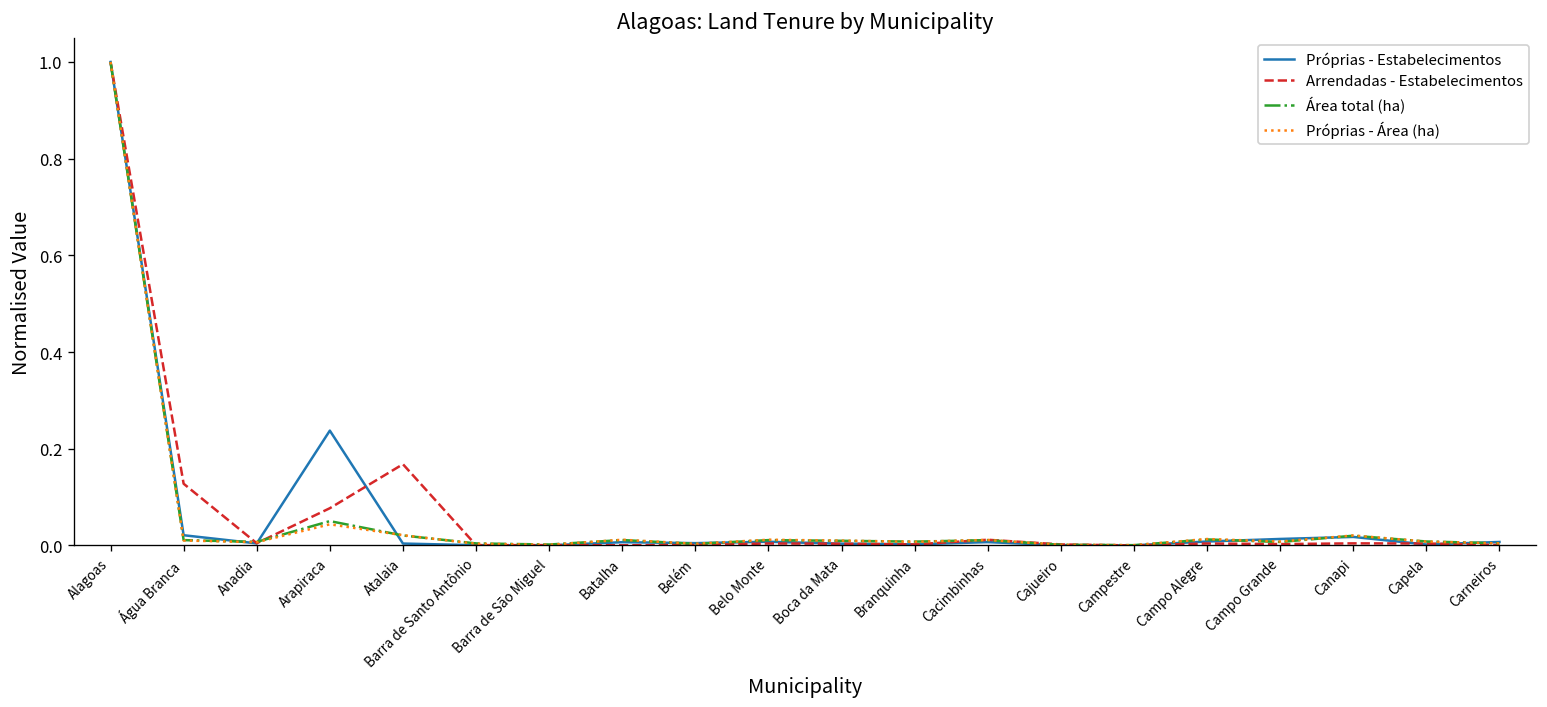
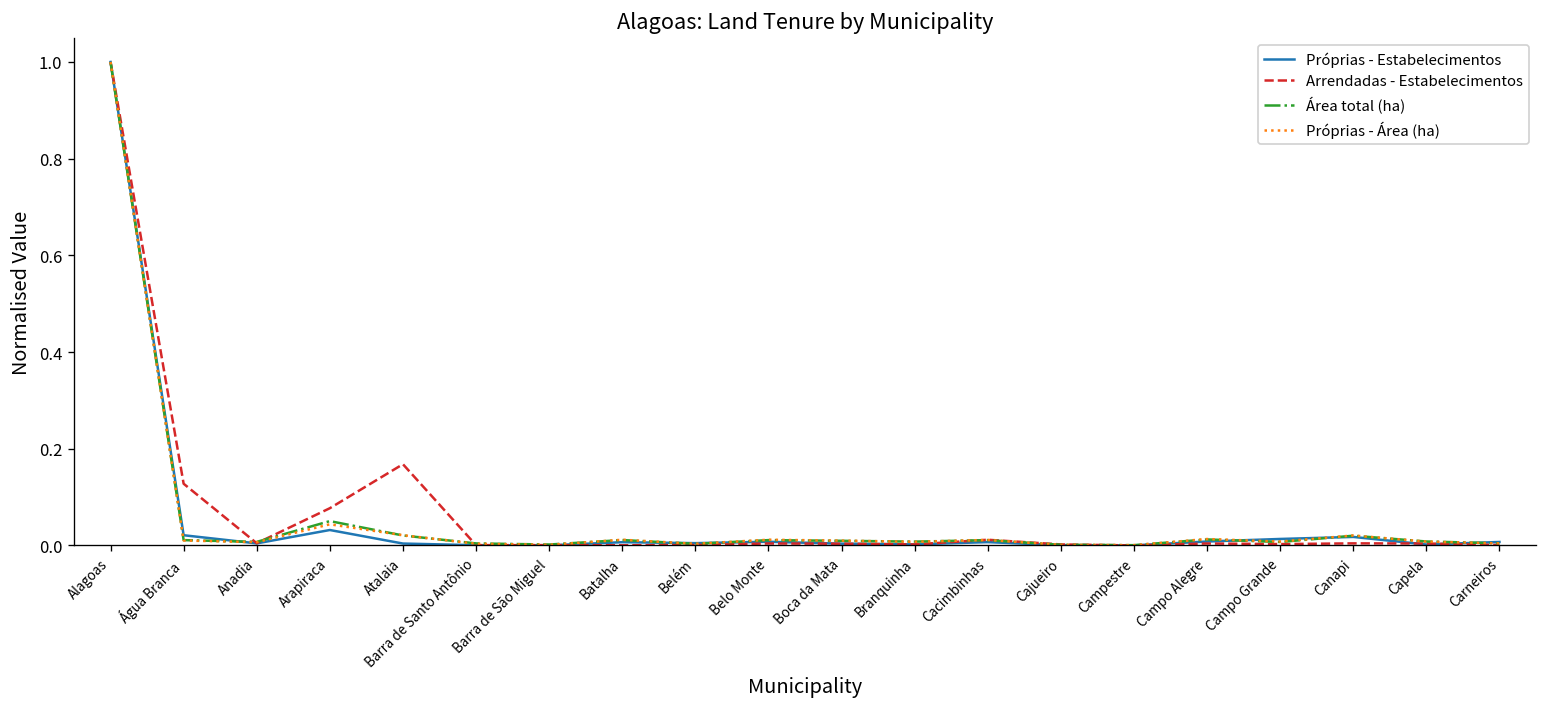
Próprias - Estabelecimentos, Arapiraca: 0.24 -> 0.03
